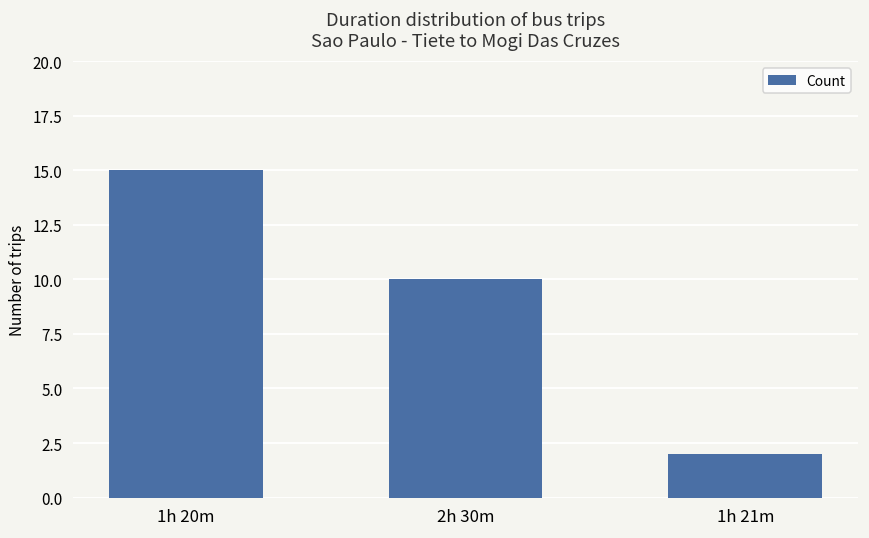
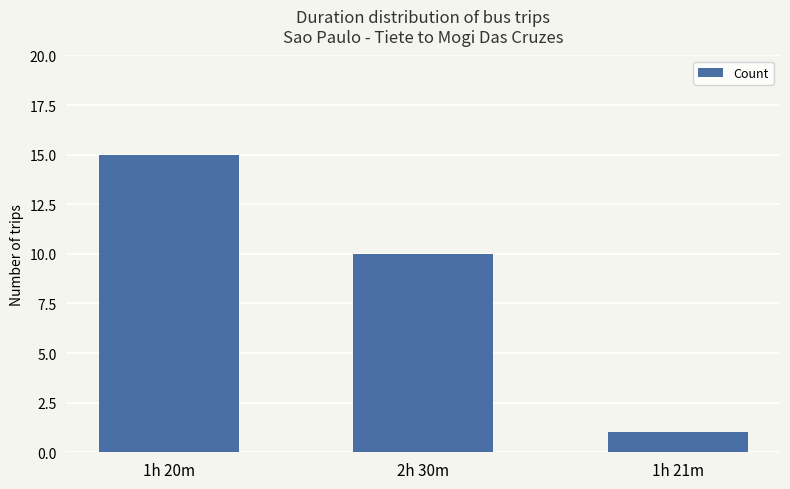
1h 21m: 2 -> 1
